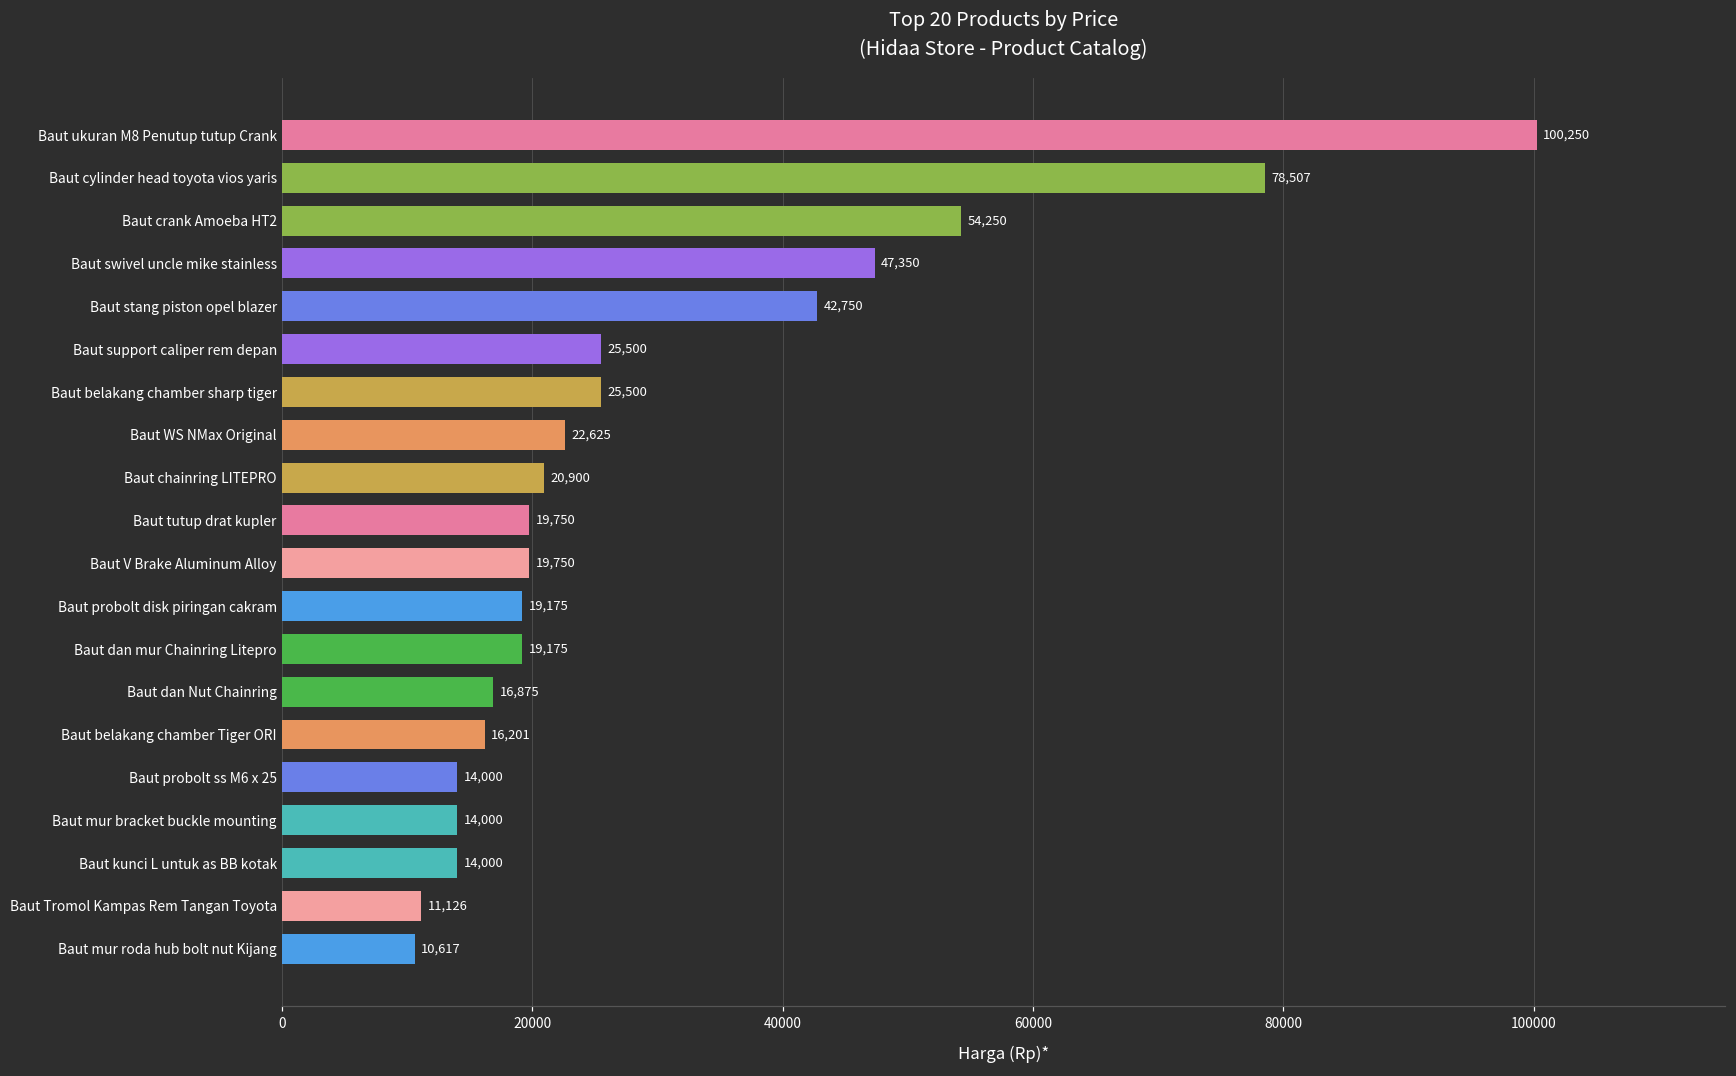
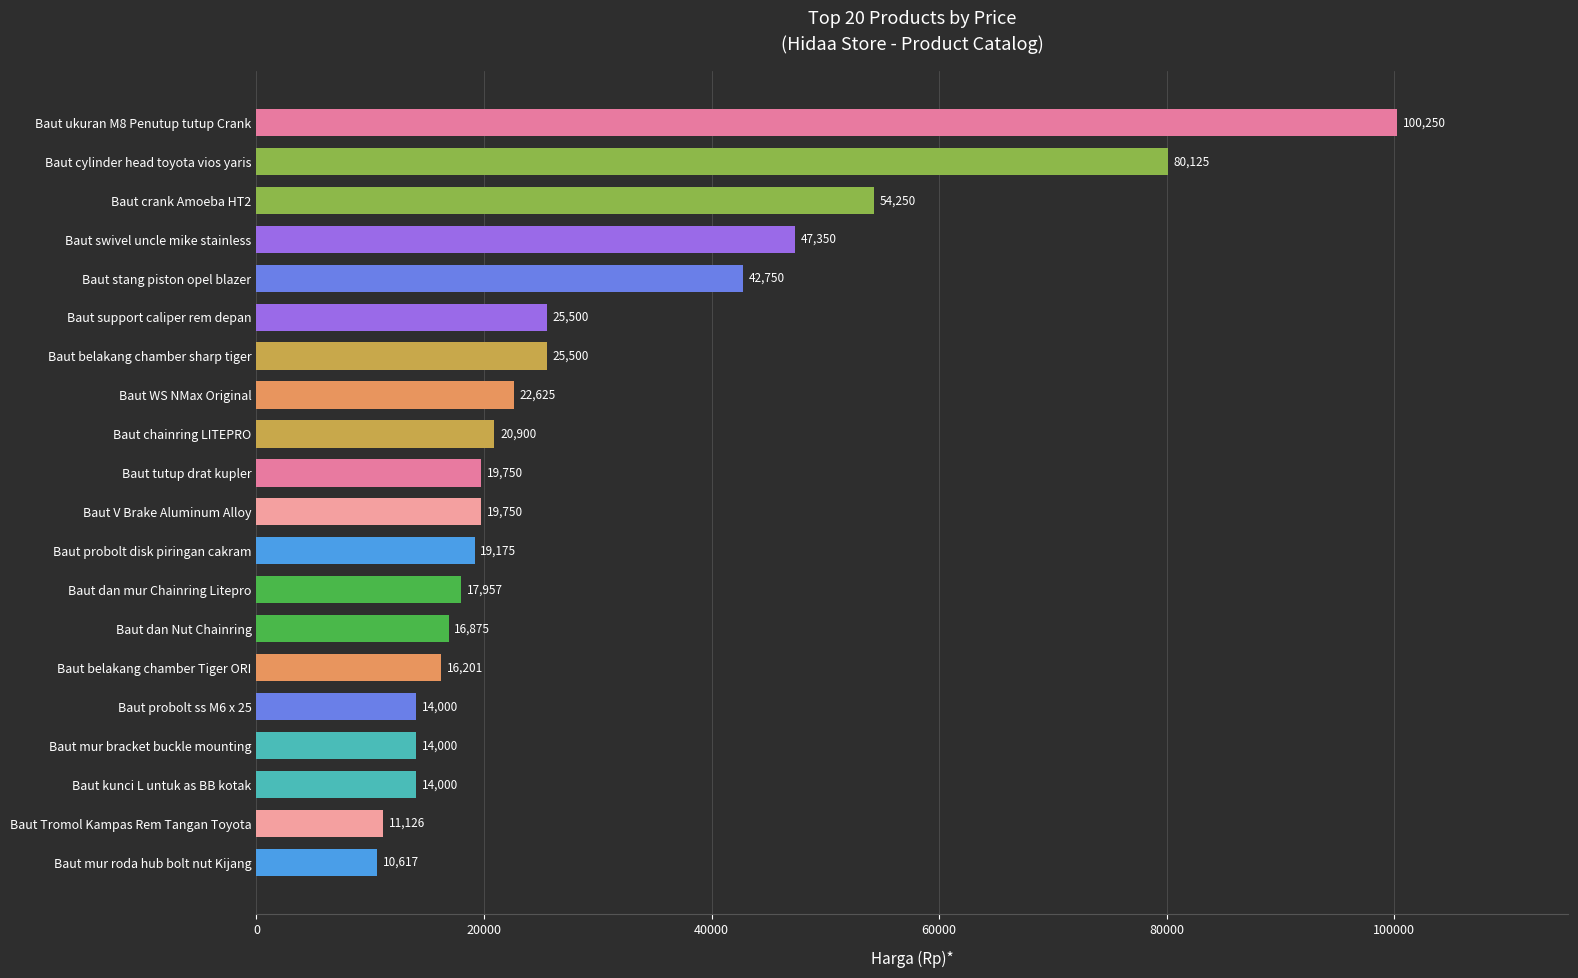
Baut cylinder head toyota vios yaris: 78,507 -> 80,125
Baut dan mur Chainring Litepro: 19,175 -> 17,957
